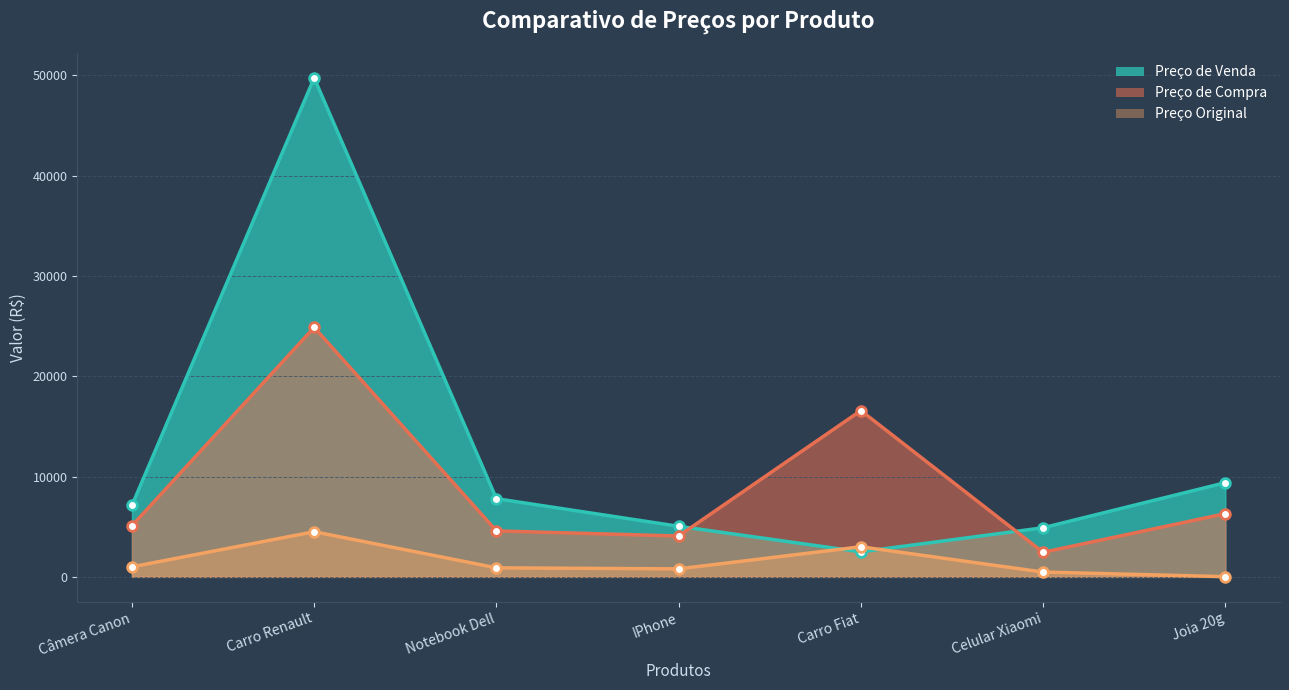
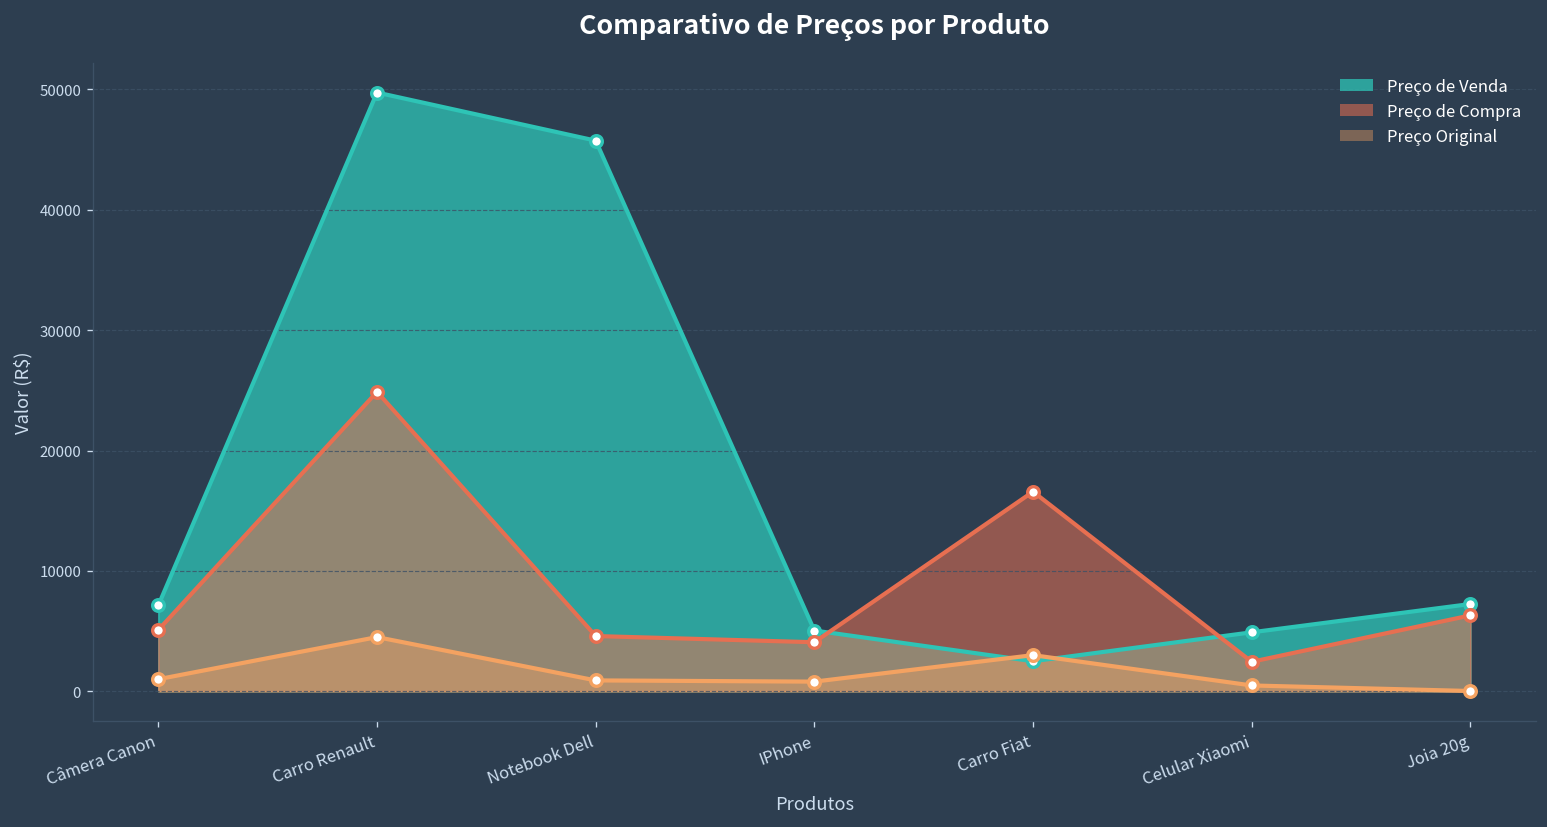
Preço de Venda, Notebook Dell: 7800 -> 45700
Preço de Venda, Joia 20g: 9400 -> 7200
